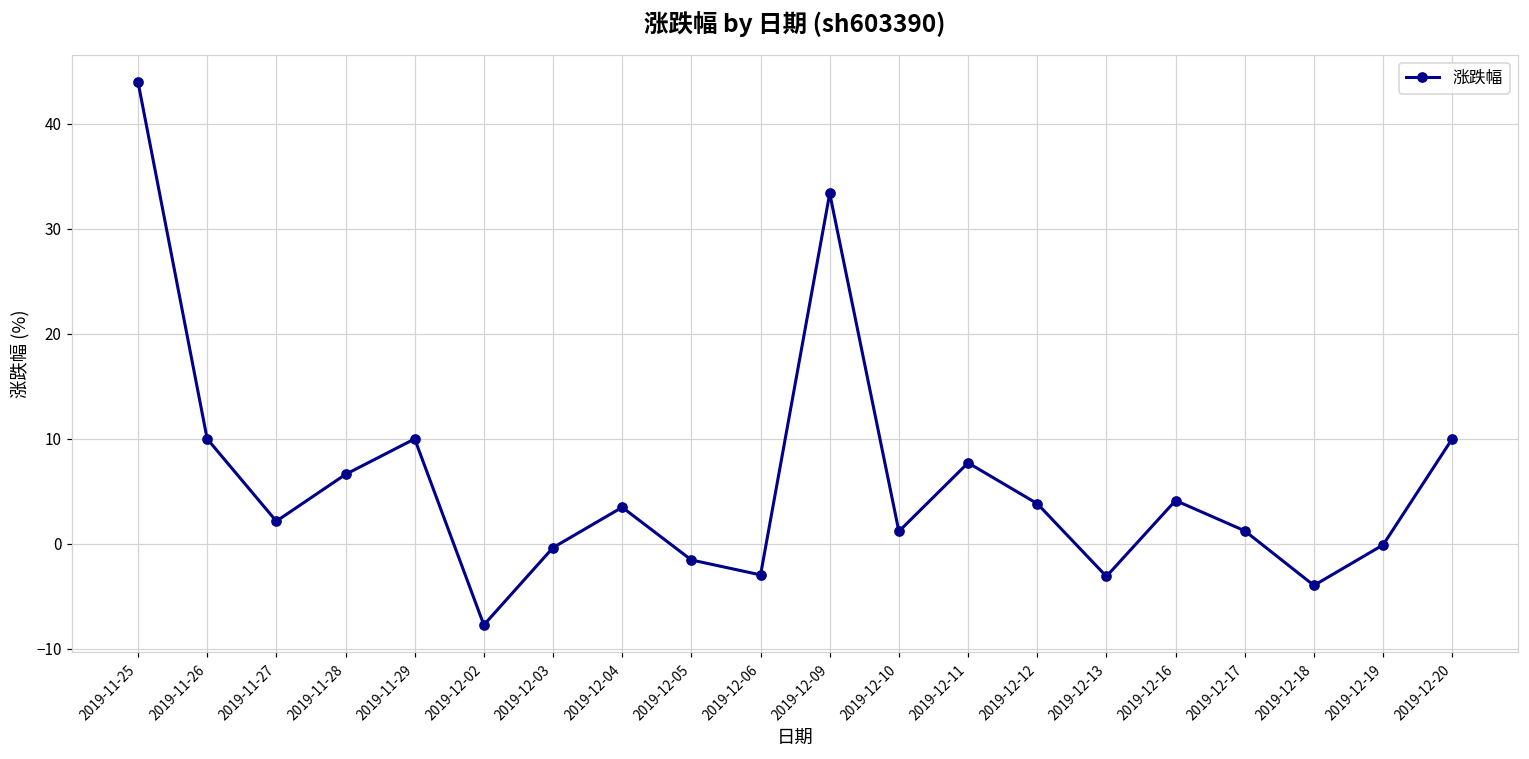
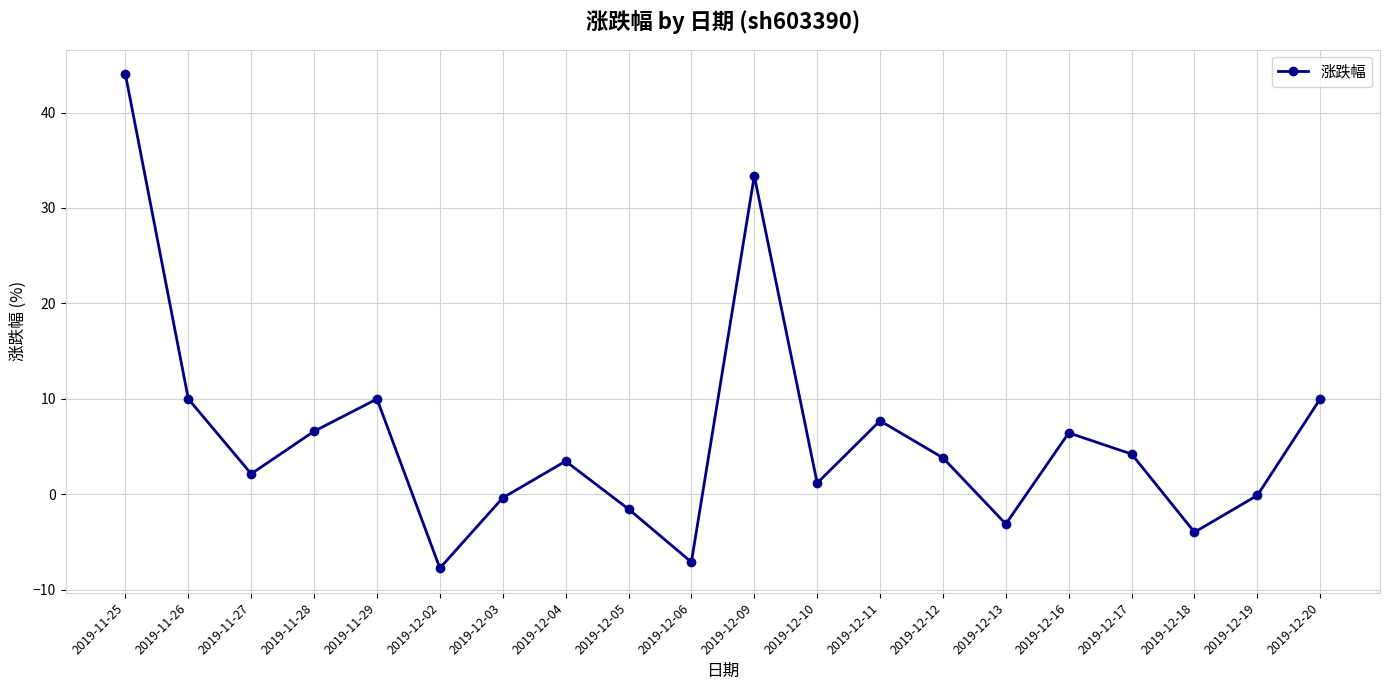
2019-12-06: -3 -> -7
2019-12-16: 4 -> 6
2019-12-17: 1 -> 4
